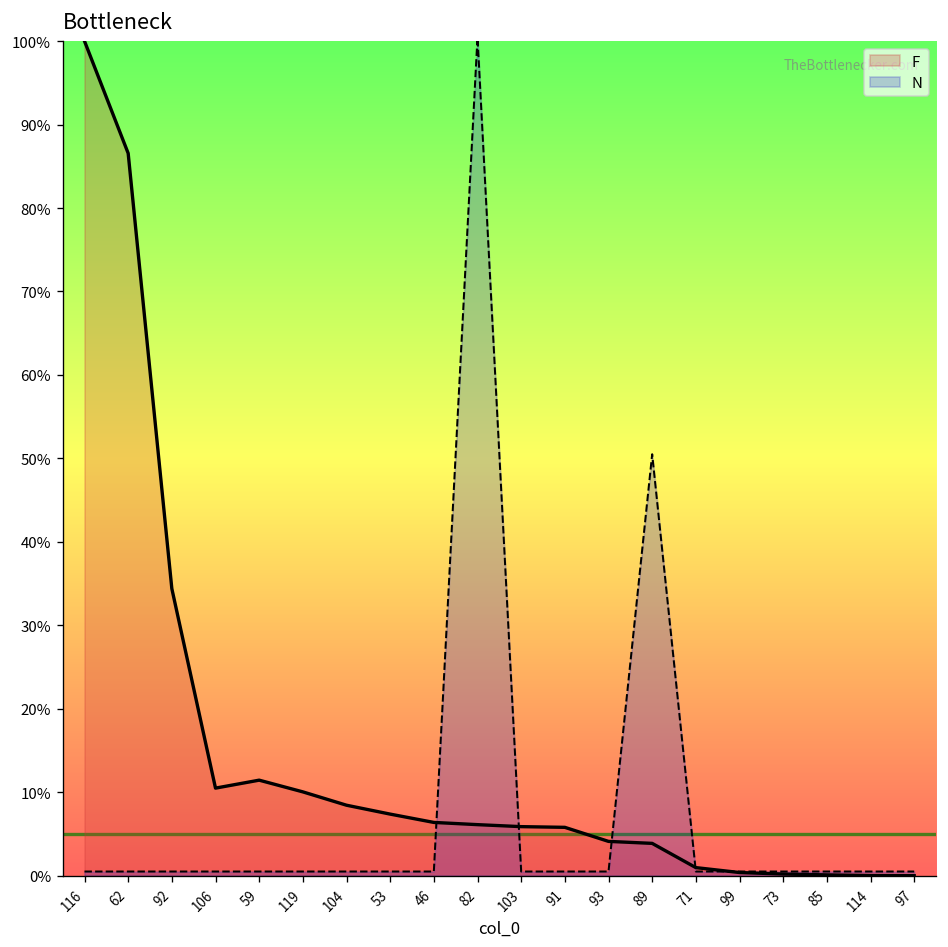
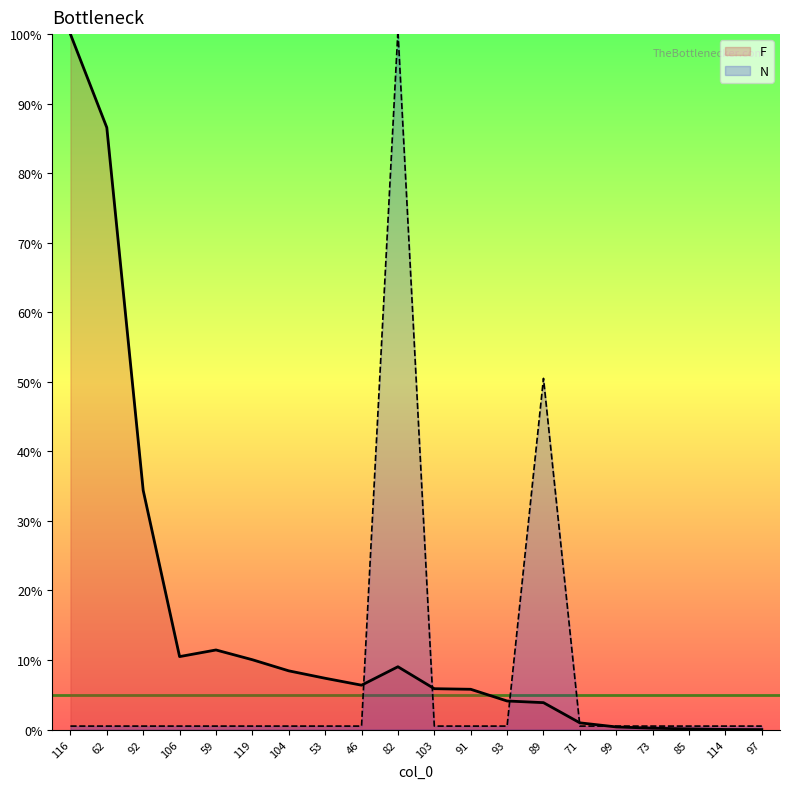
F, 82: 6% -> 9%
